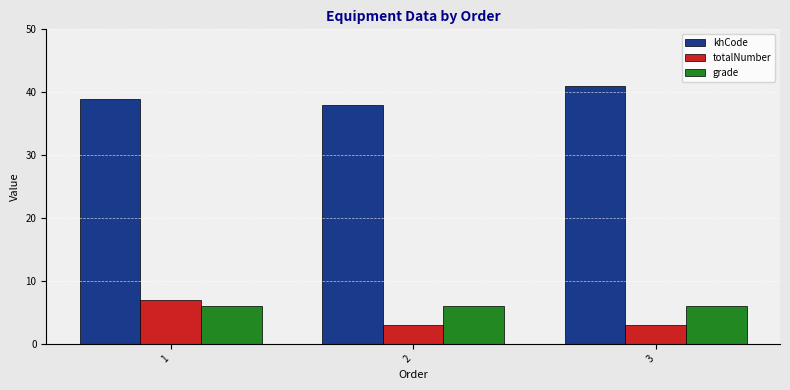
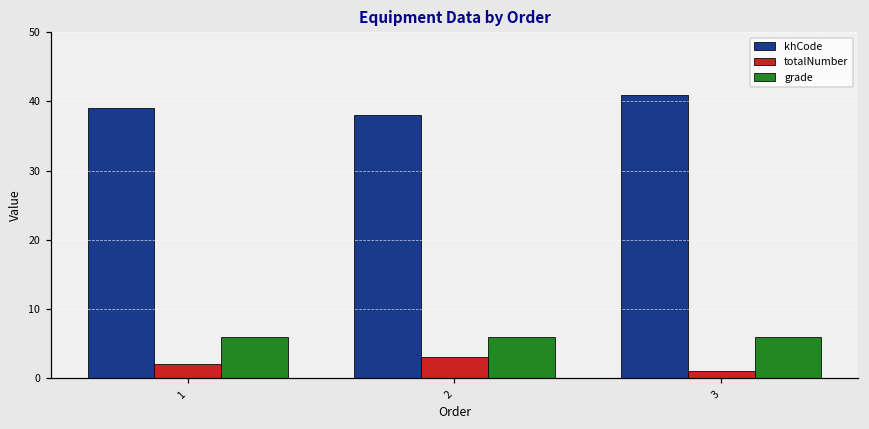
totalNumber, 1: 7 -> 2
totalNumber, 3: 3 -> 1
